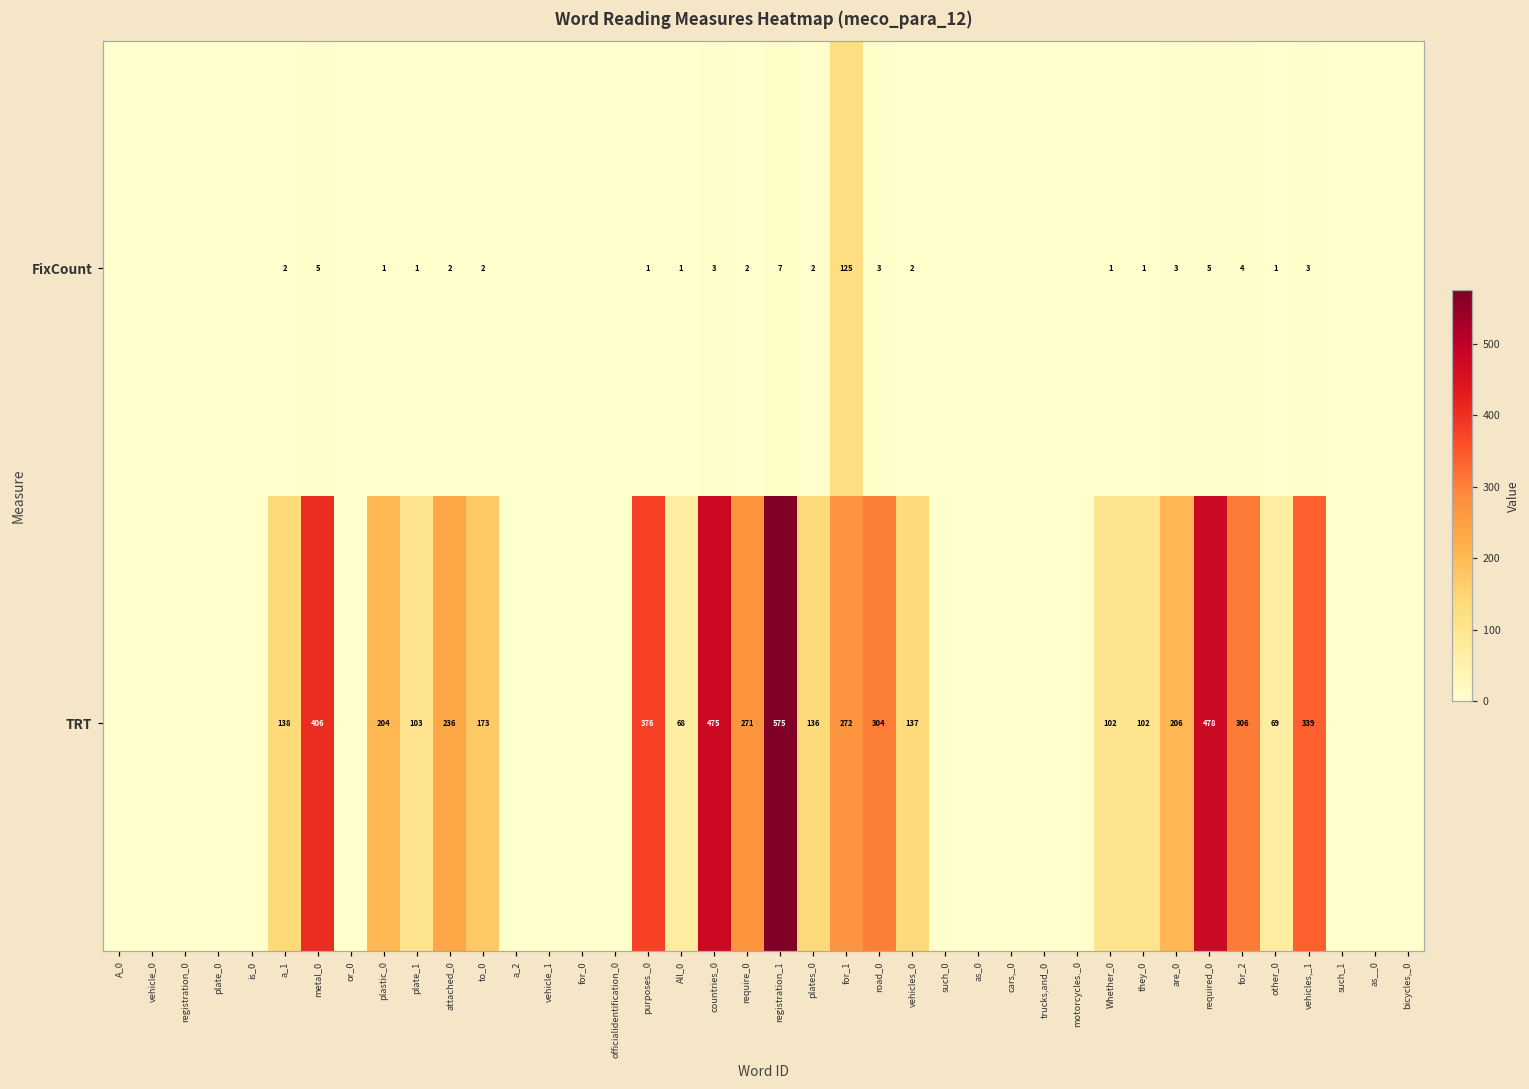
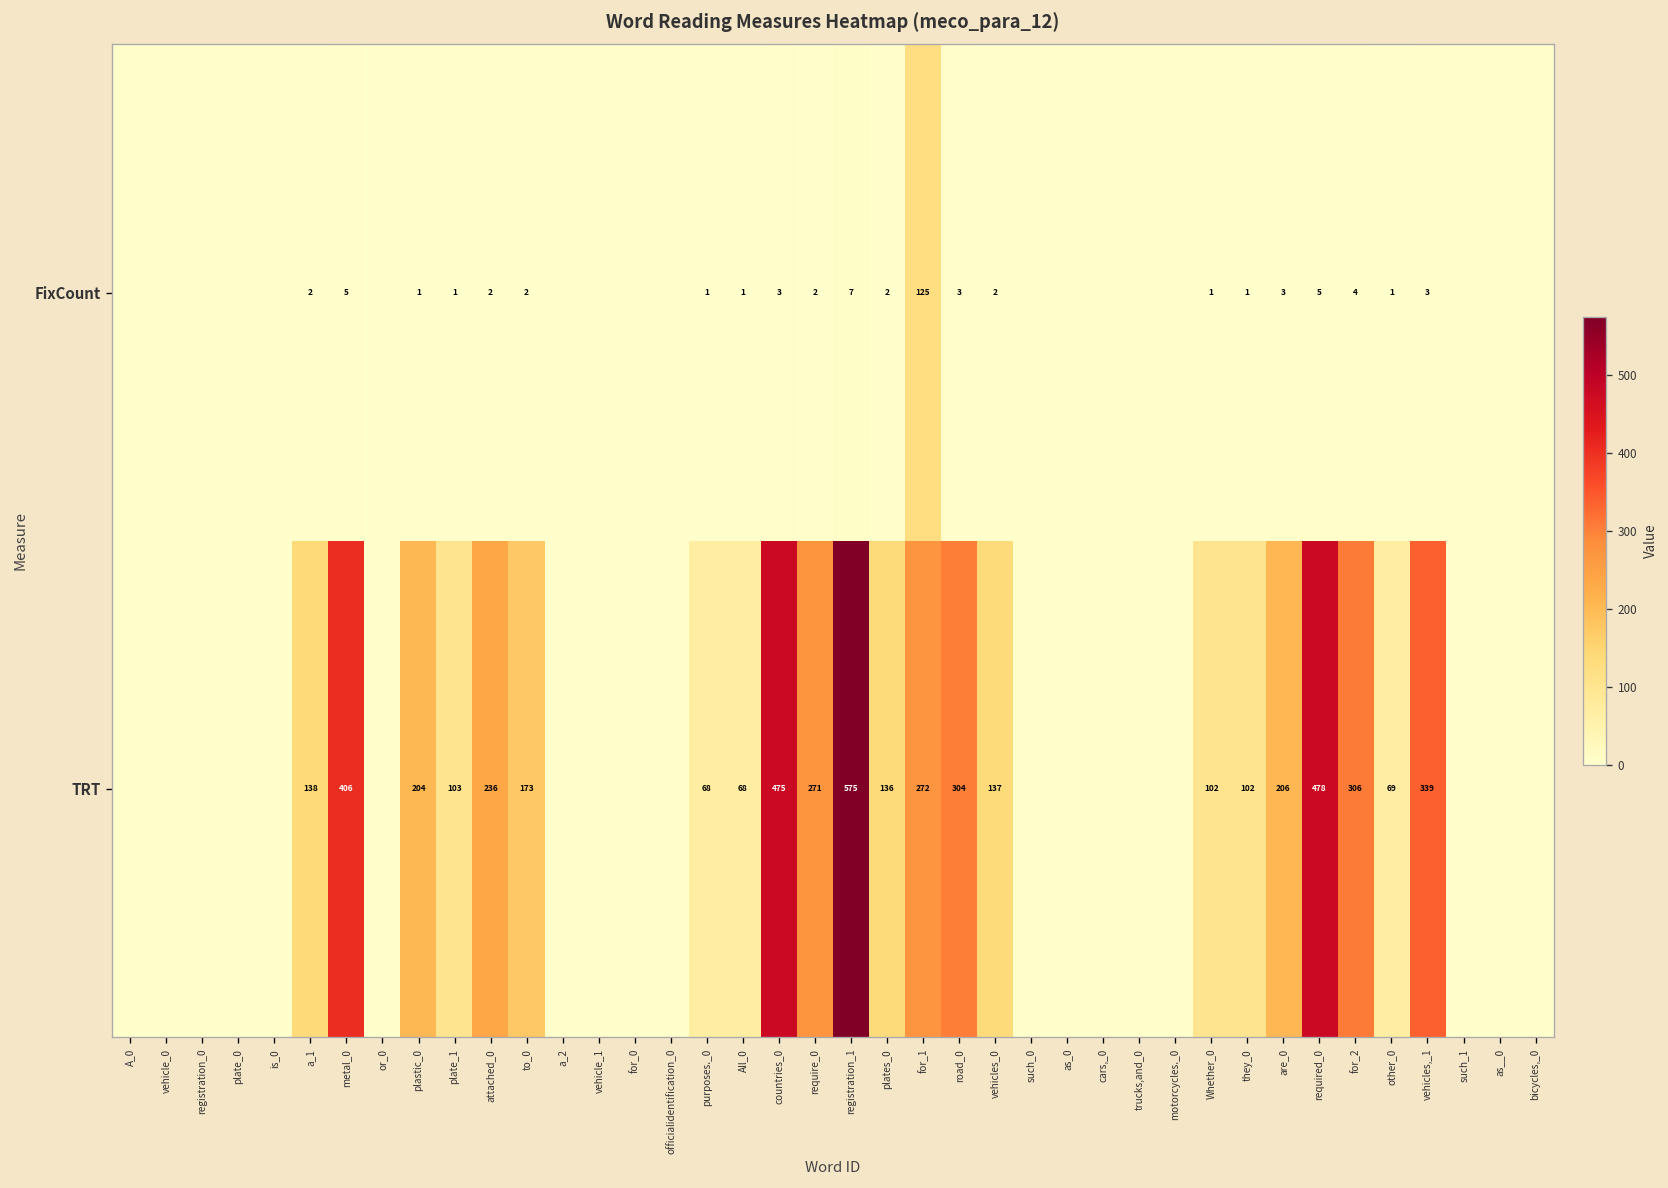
TRT, purposes._0: 376 -> 68
